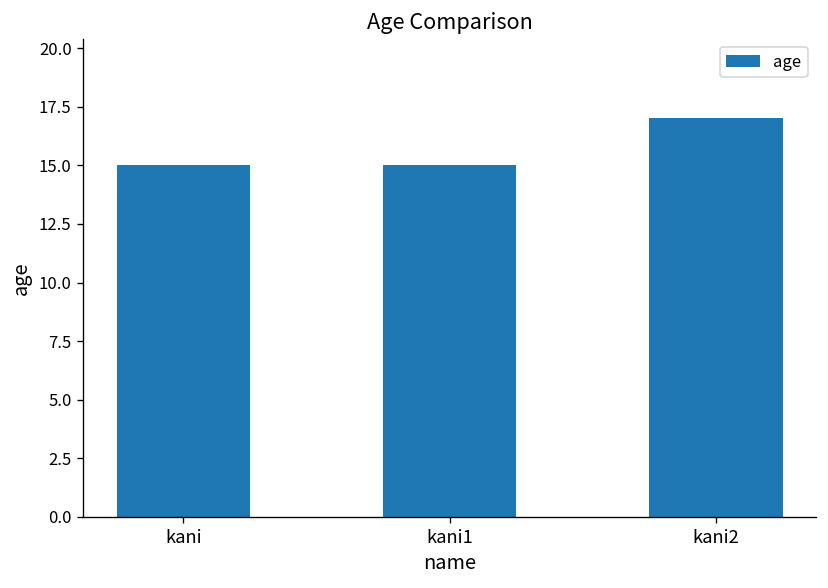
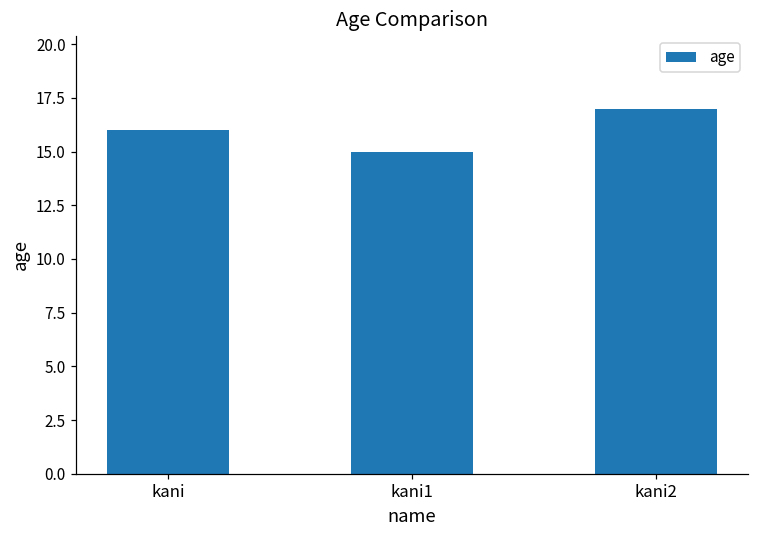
kani: 15 -> 16
